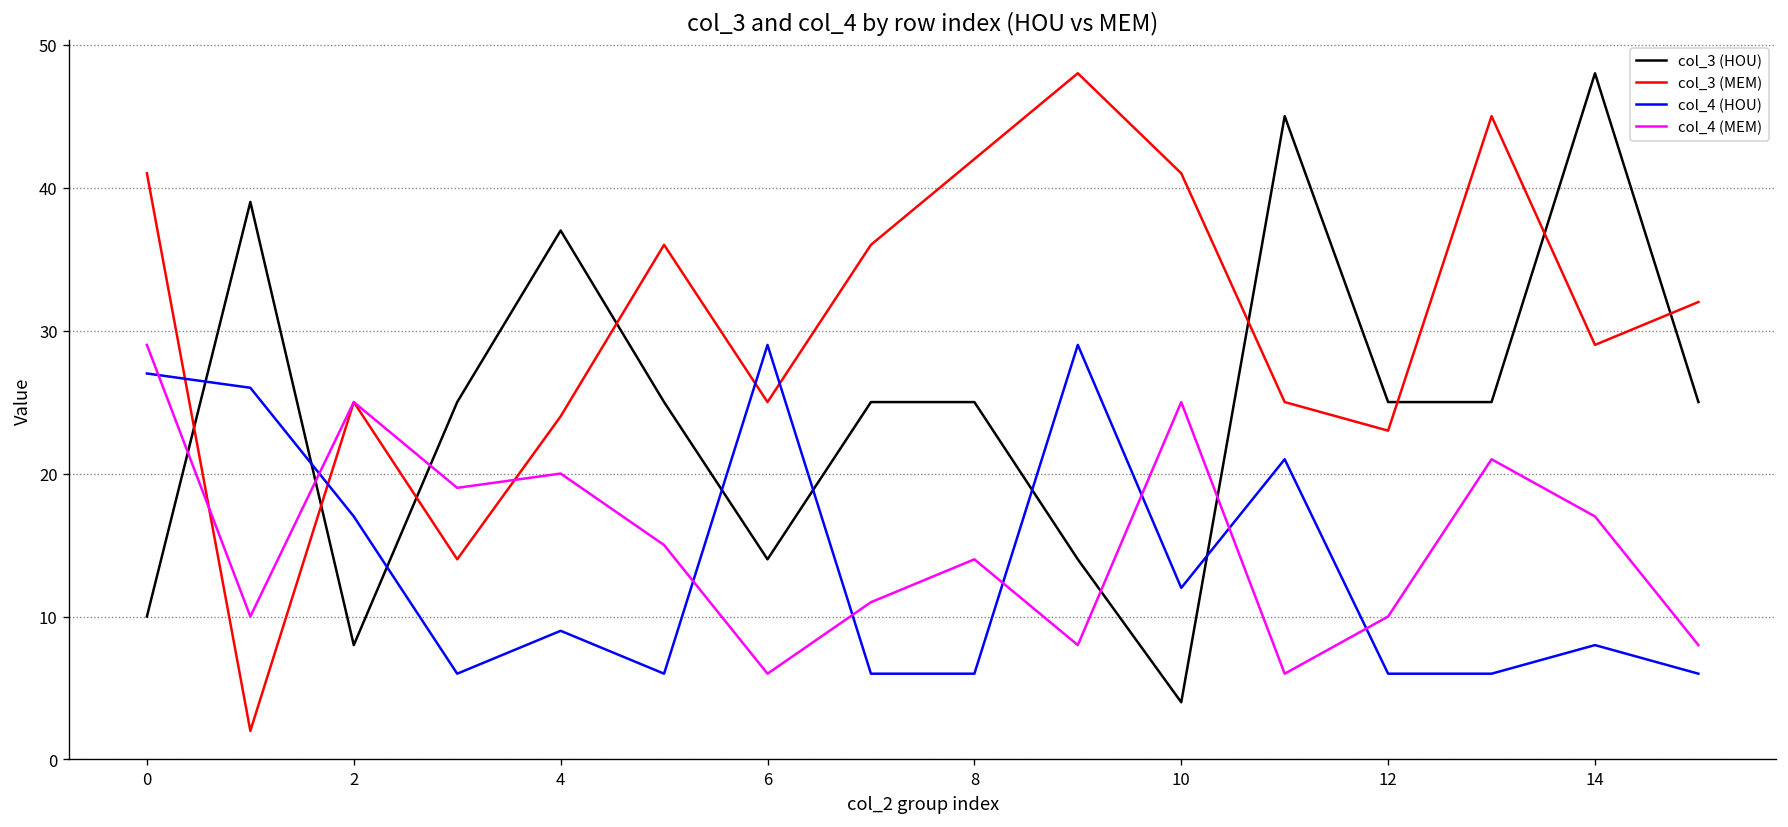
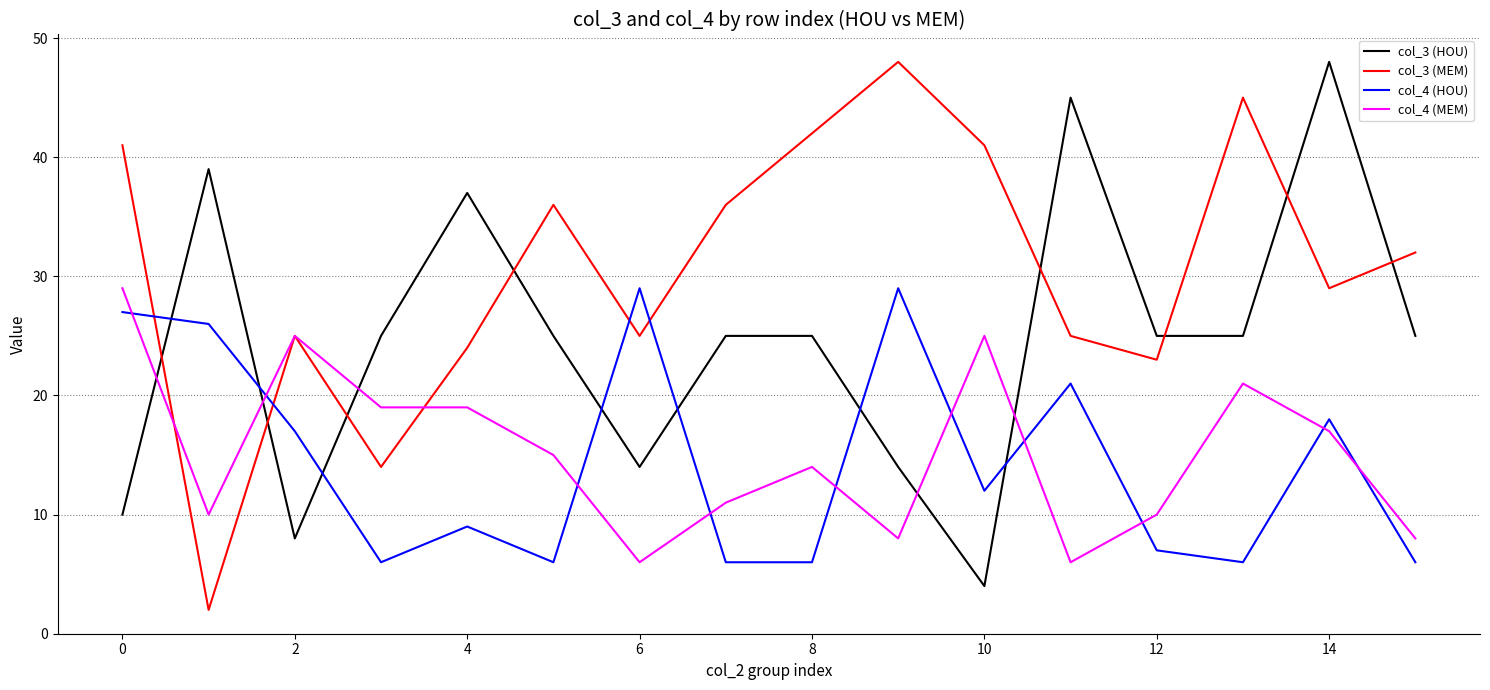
col_4 (MEM), 4: 20 -> 19
col_4 (HOU), 12: 6 -> 7
col_4 (HOU), 14: 8 -> 18
